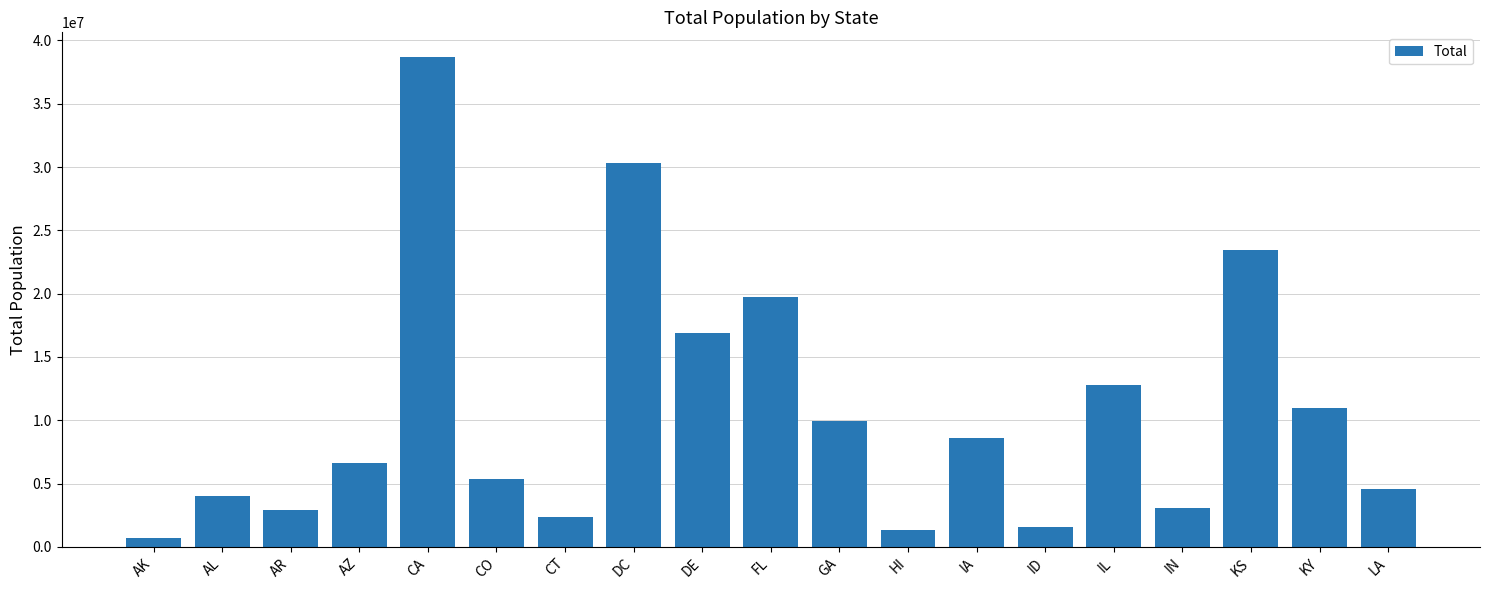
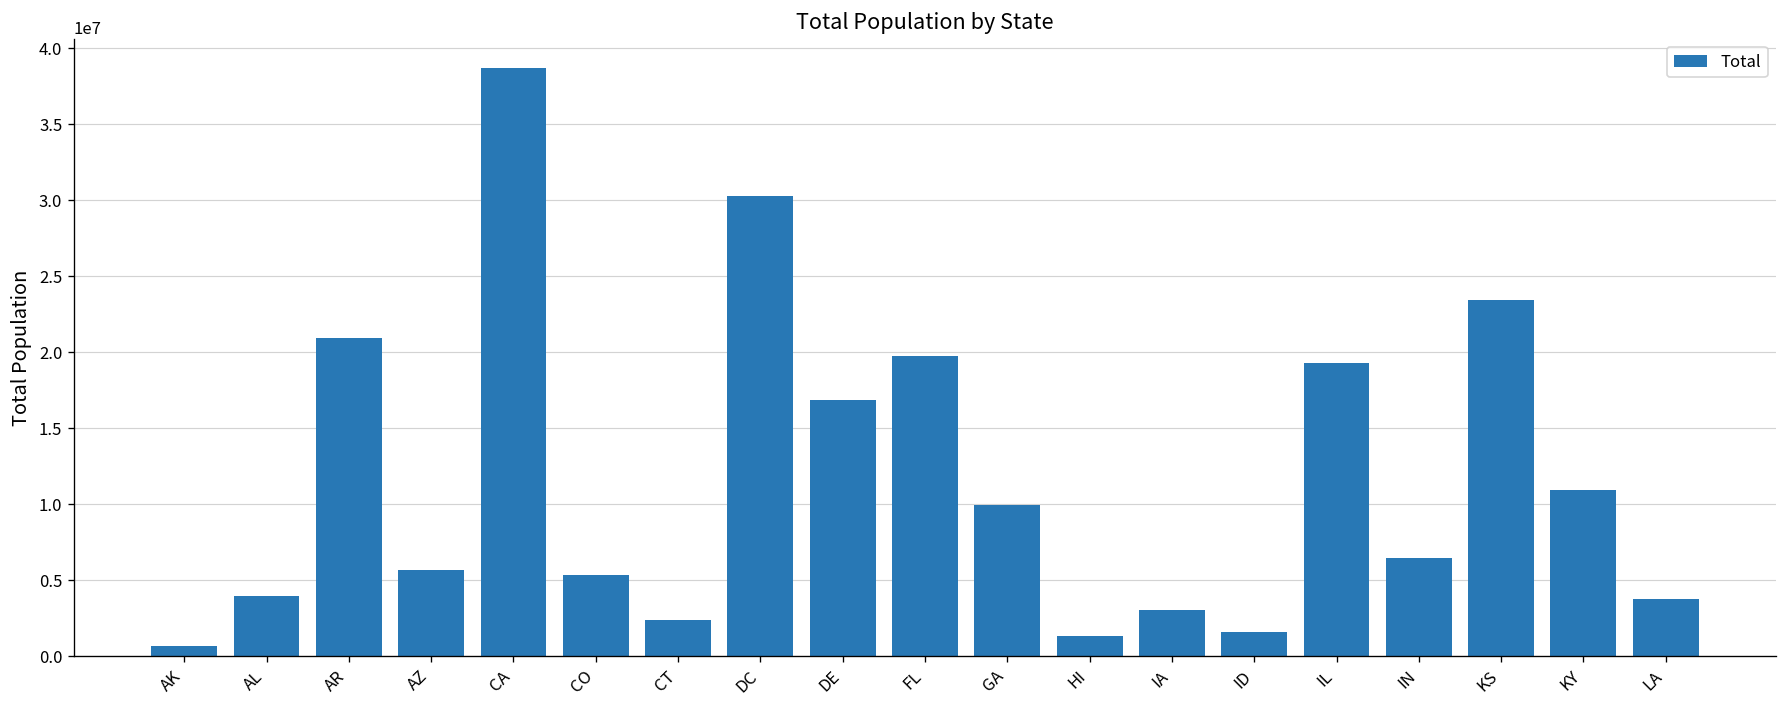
AR: 2900000 -> 20900000
AZ: 6700000 -> 5700000
IA: 8600000 -> 3100000
IL: 12800000 -> 19300000
IN: 3100000 -> 6500000
LA: 4600000 -> 3800000
